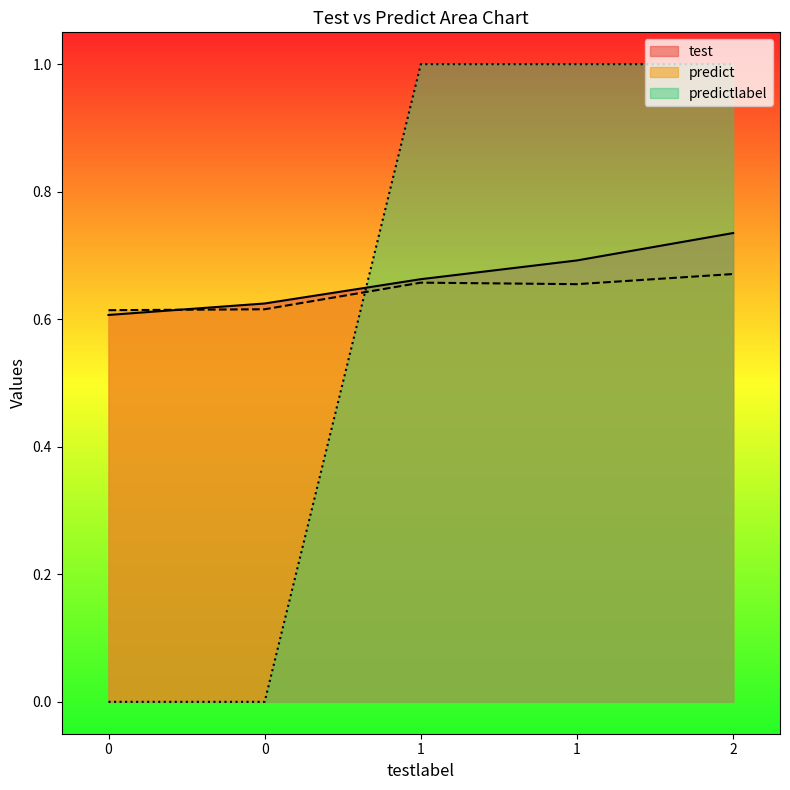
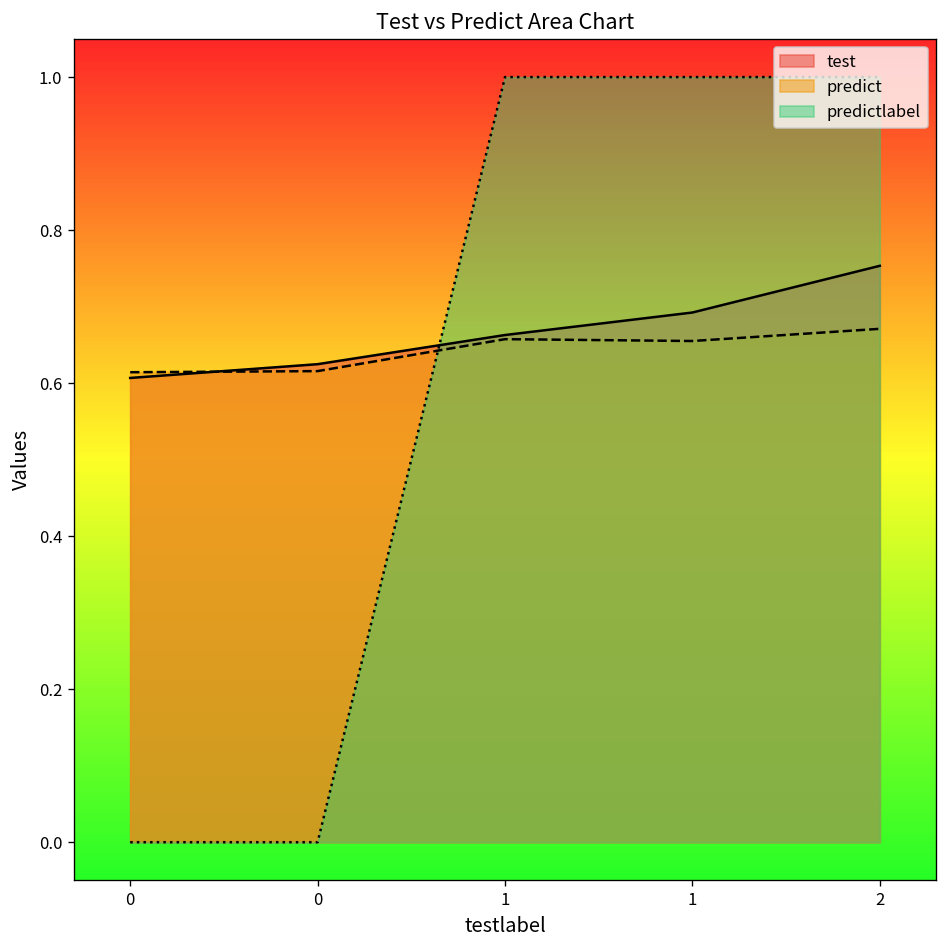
test, 2: 0.74 -> 0.75
